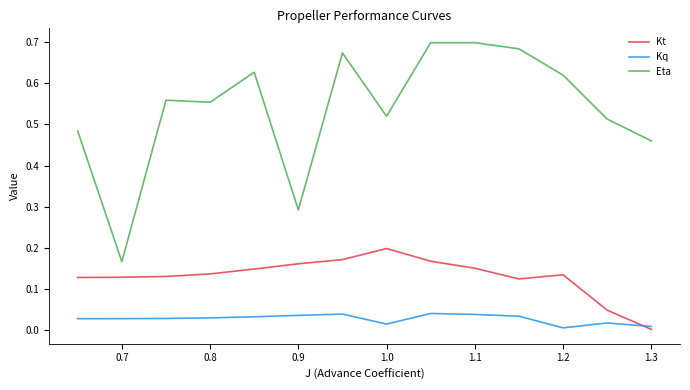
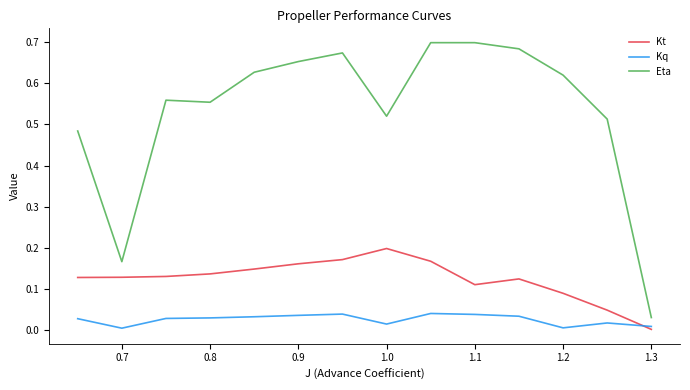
Kq, 0.7: 0.03 -> 0.00
Eta, 0.9: 0.29 -> 0.65
Kt, 1.1: 0.15 -> 0.11
Kt, 1.2: 0.13 -> 0.09
Eta, 1.3: 0.46 -> 0.03
